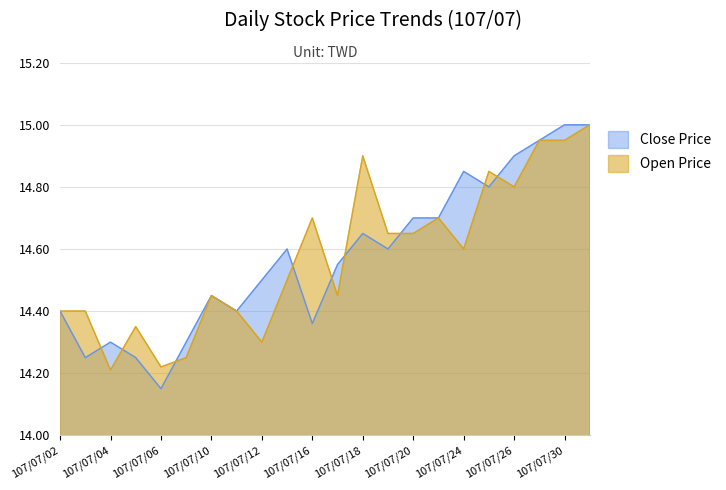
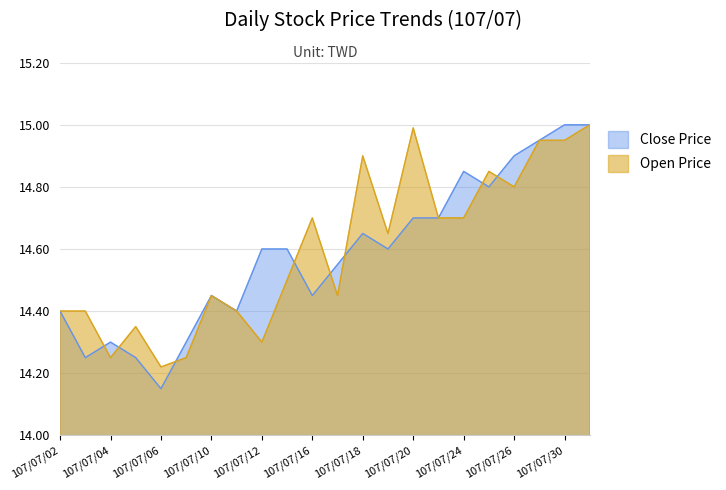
Open Price, 107/07/04: 14.21 -> 14.25
Close Price, 107/07/12: 14.5 -> 14.6
Close Price, 107/07/16: 14.36 -> 14.45
Open Price, 107/07/20: 14.65 -> 14.99
Open Price, 107/07/24: 14.6 -> 14.7
